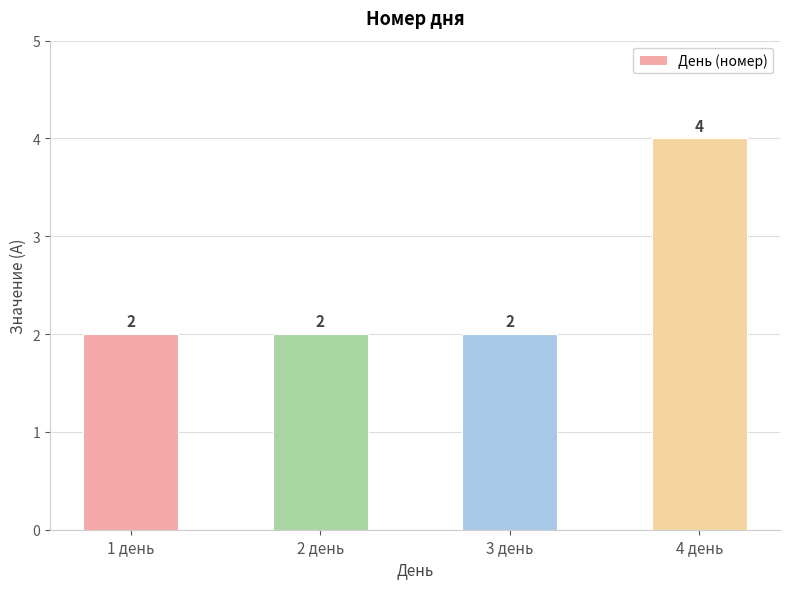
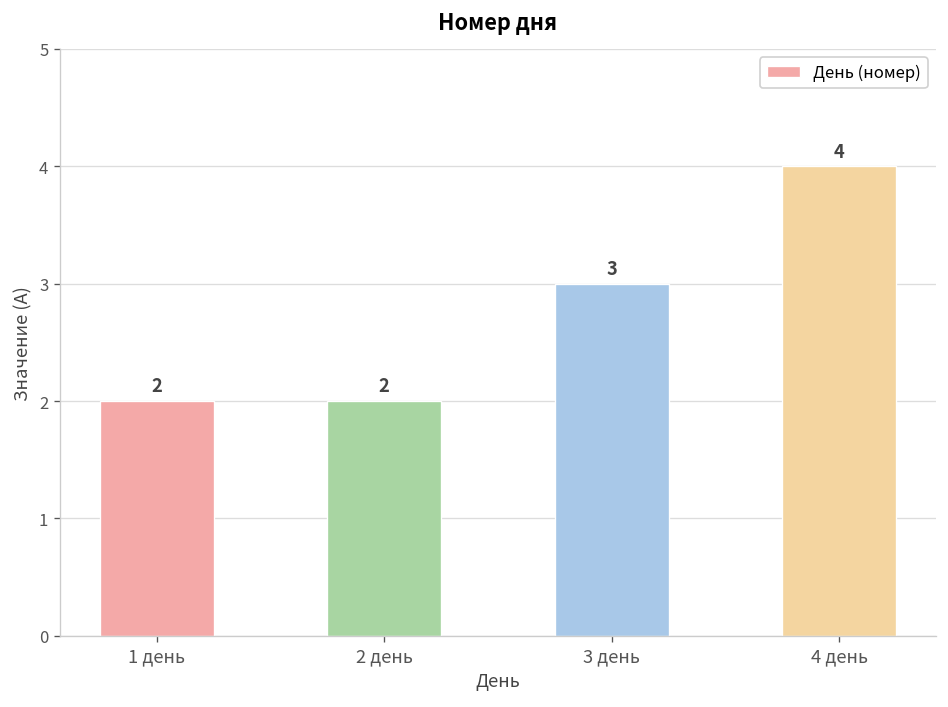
3 день: 2 -> 3
